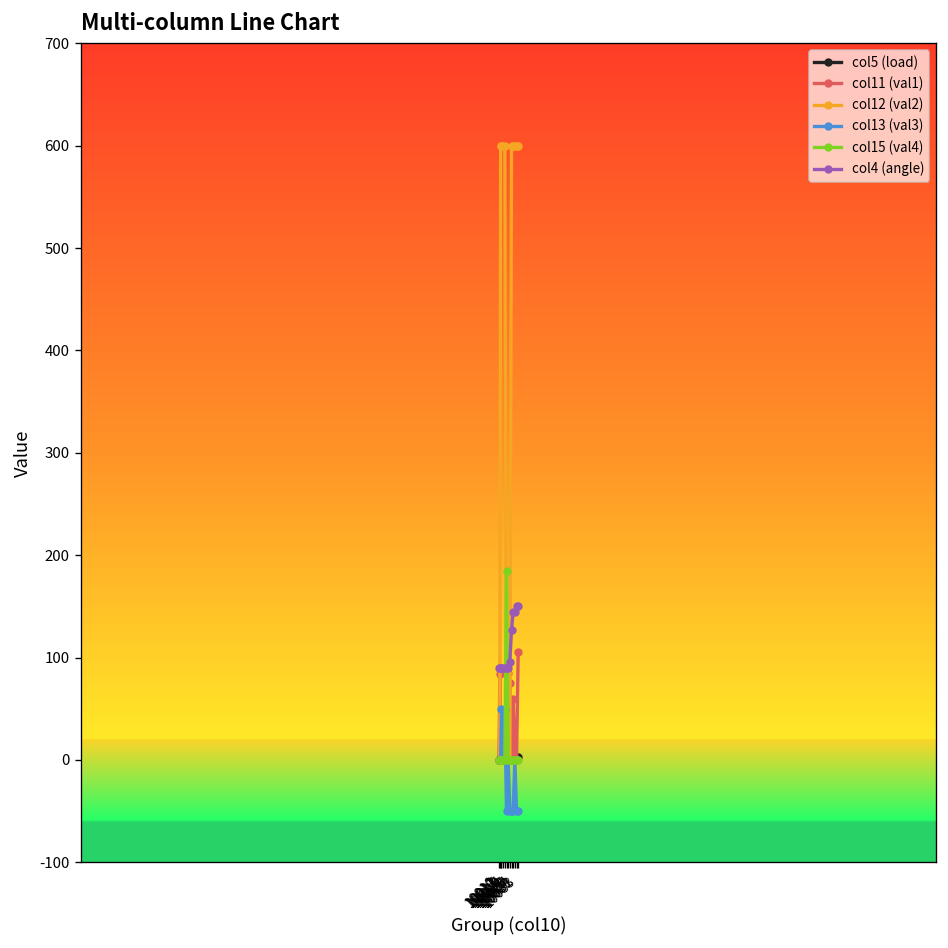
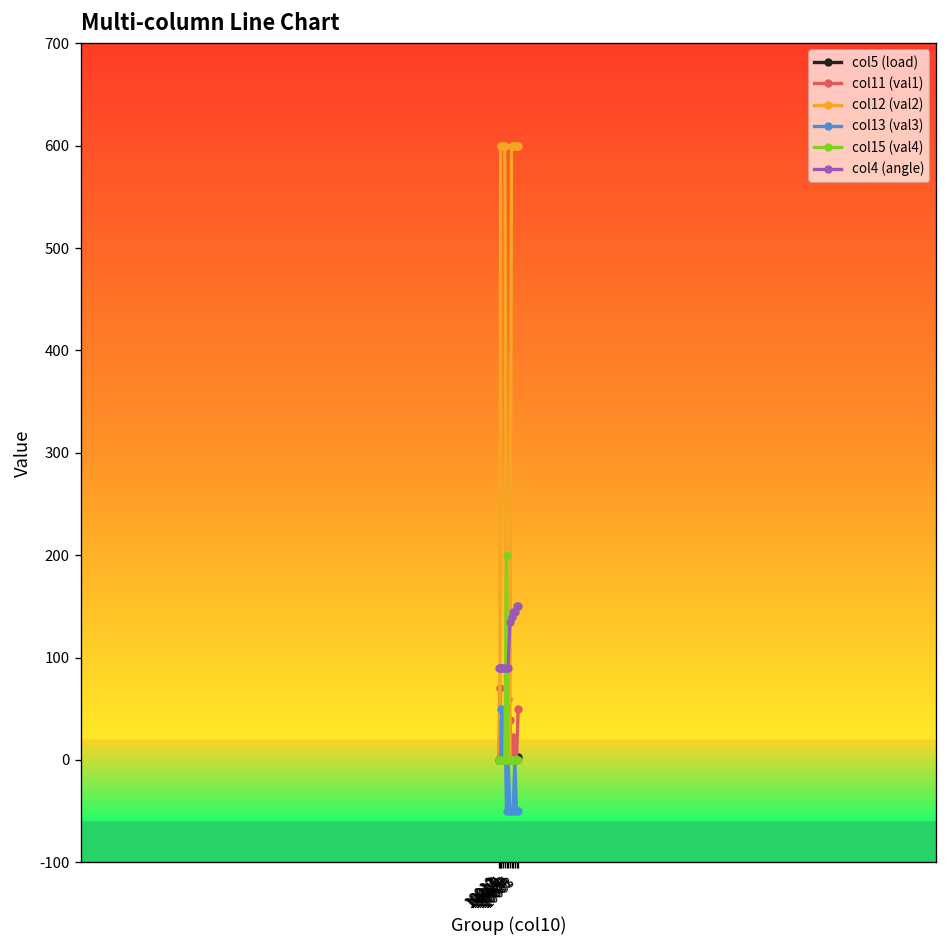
col11 (val1), 10011: 80 -> 70
col15 (val4), 10019: 190 -> 200
col11 (val1), 10021: 90 -> 60
col11 (val1), 10023: 80 -> 40
col4 (angle), 10023: 100 -> 140
col4 (angle), 10025: 130 -> 140
col11 (val1), 10027: 60 -> 20
col11 (val1), 10033: 110 -> 50
